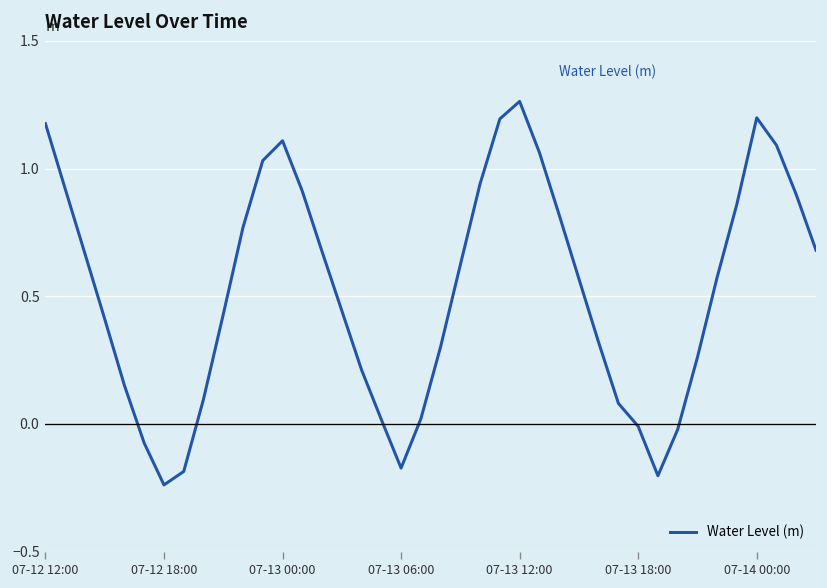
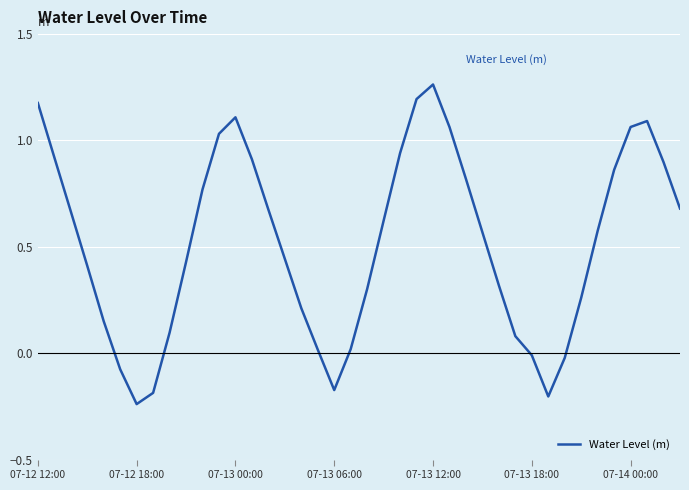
07-14 00:00: 1.20 -> 1.06
